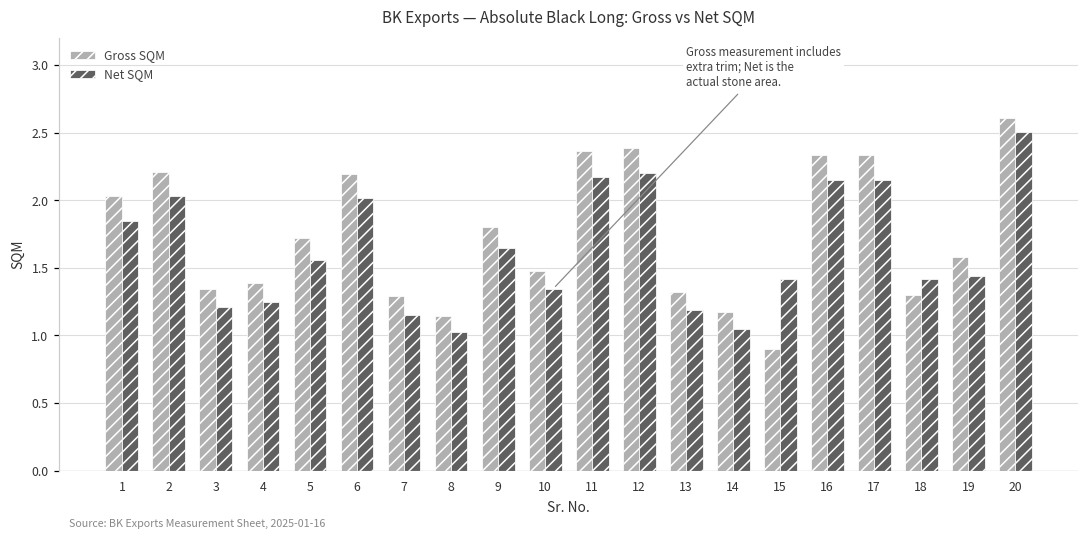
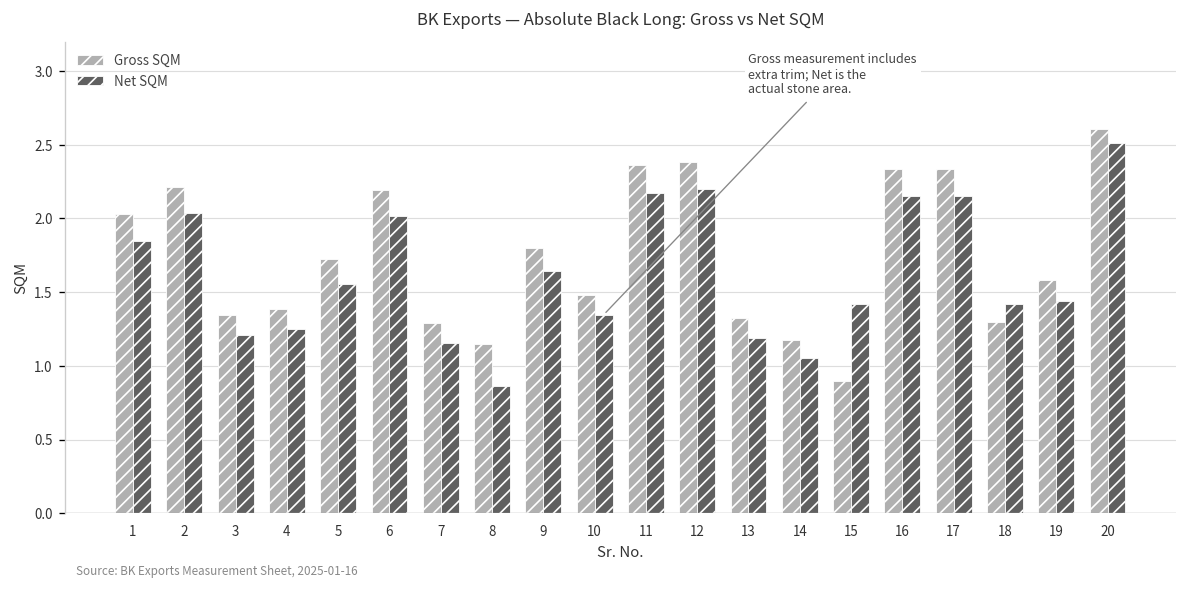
Net SQM, 8: 1.02 -> 0.87
